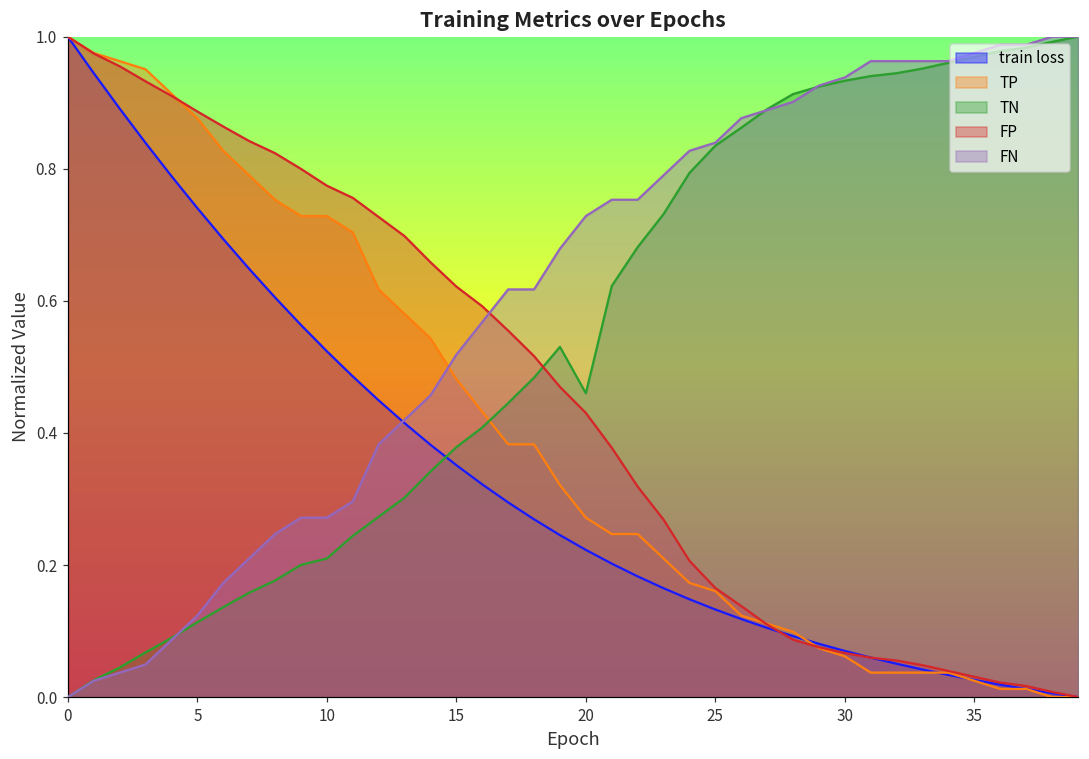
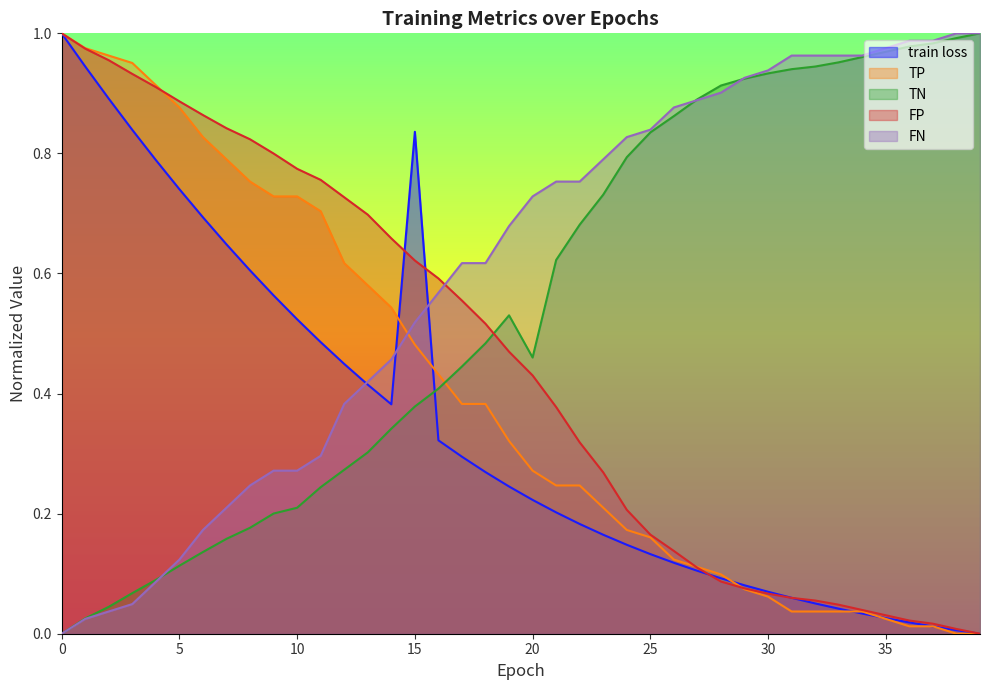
train loss, 15: 0.35 -> 0.84
